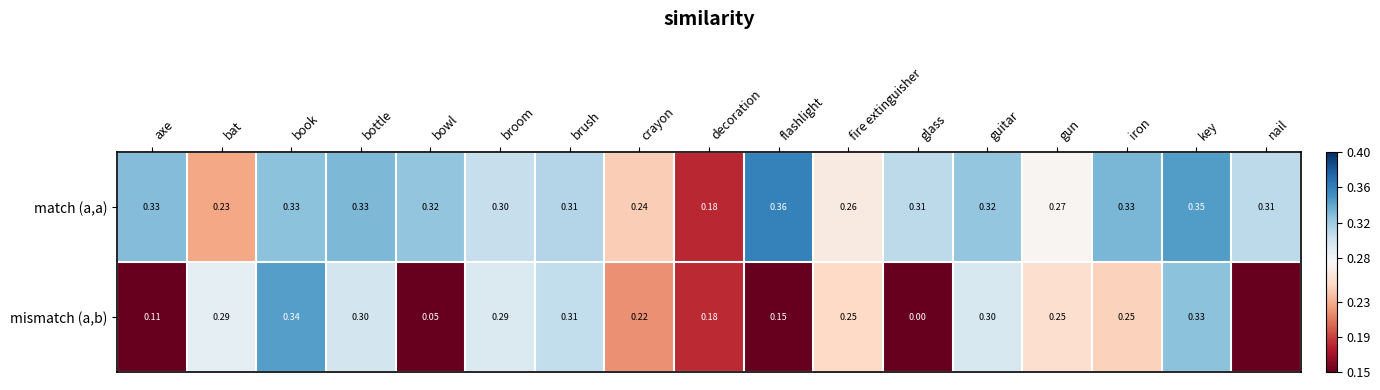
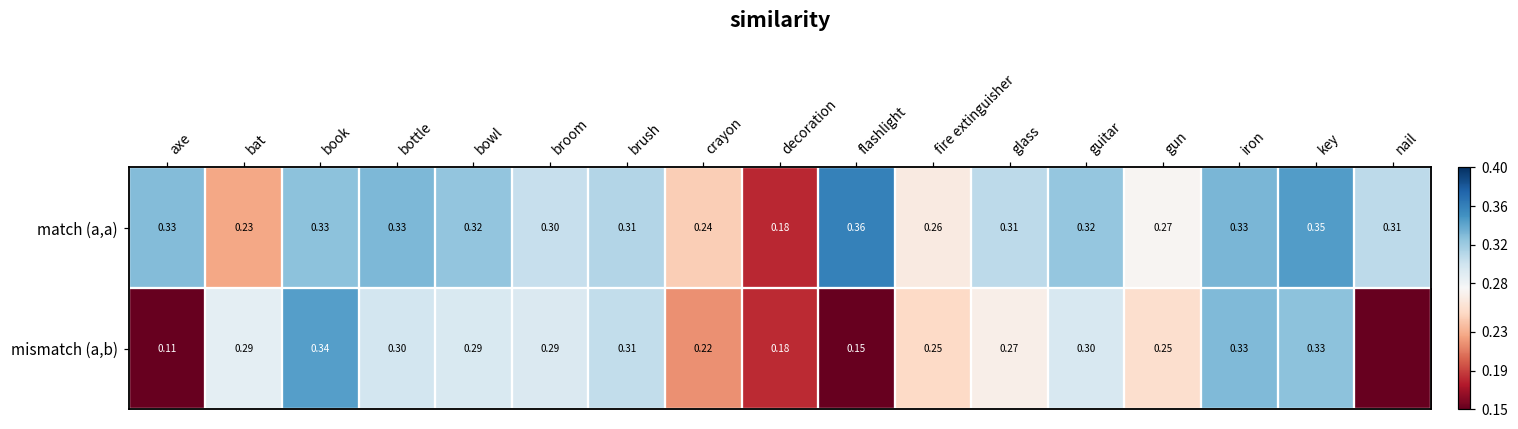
mismatch (a,b), bowl: 0.05 -> 0.29
mismatch (a,b), glass: 0.00 -> 0.27
mismatch (a,b), iron: 0.25 -> 0.33
